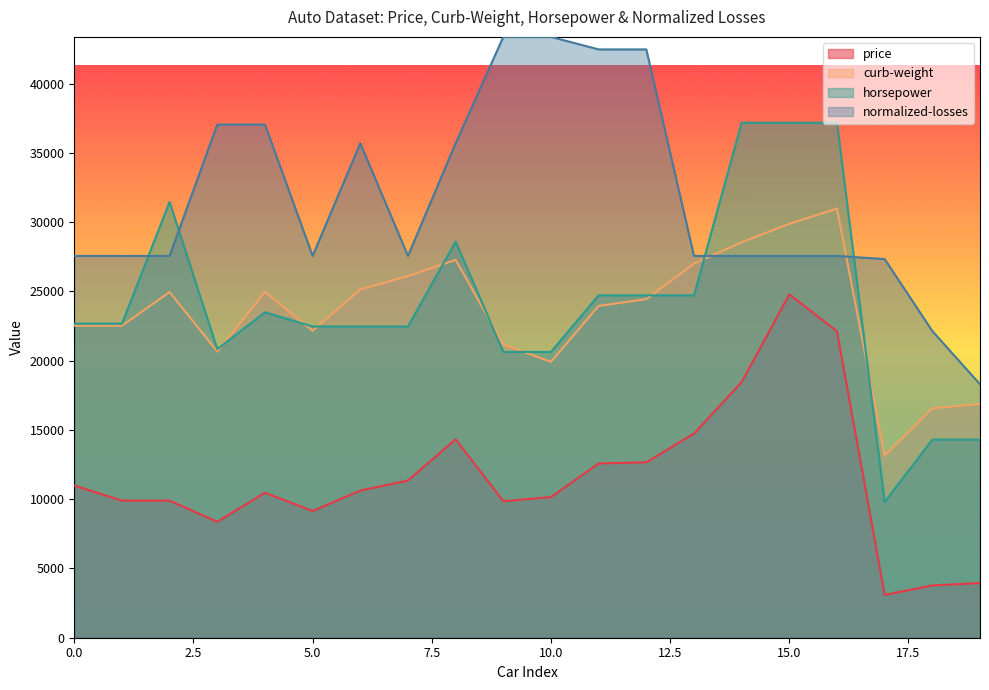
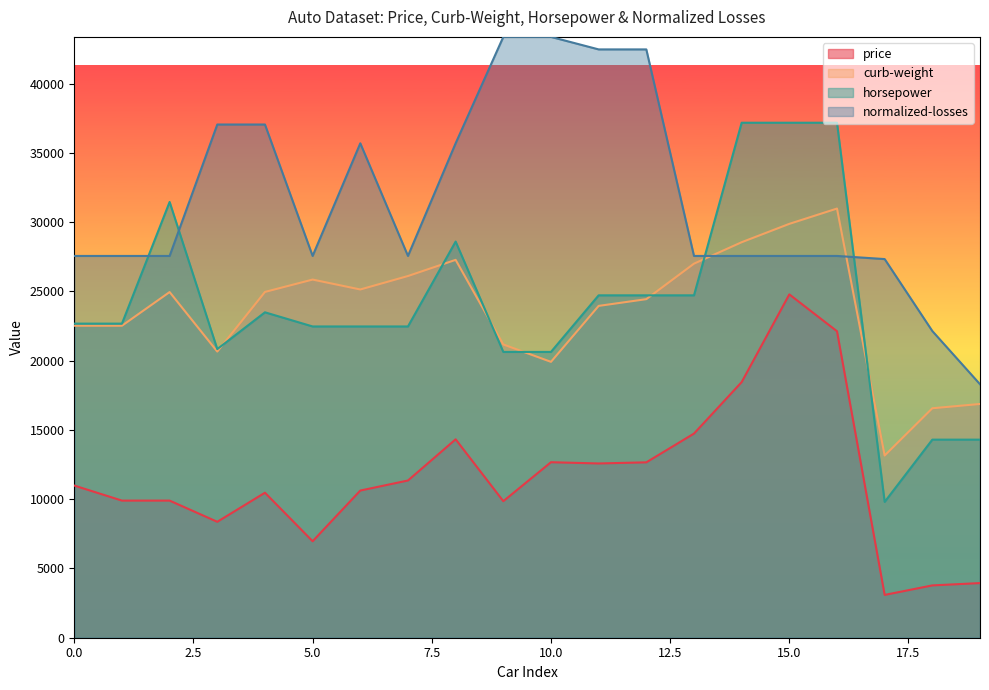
price, 5.0: 9100 -> 7000
curb-weight, 5.0: 22200 -> 25900
price, 10.0: 10200 -> 12700
